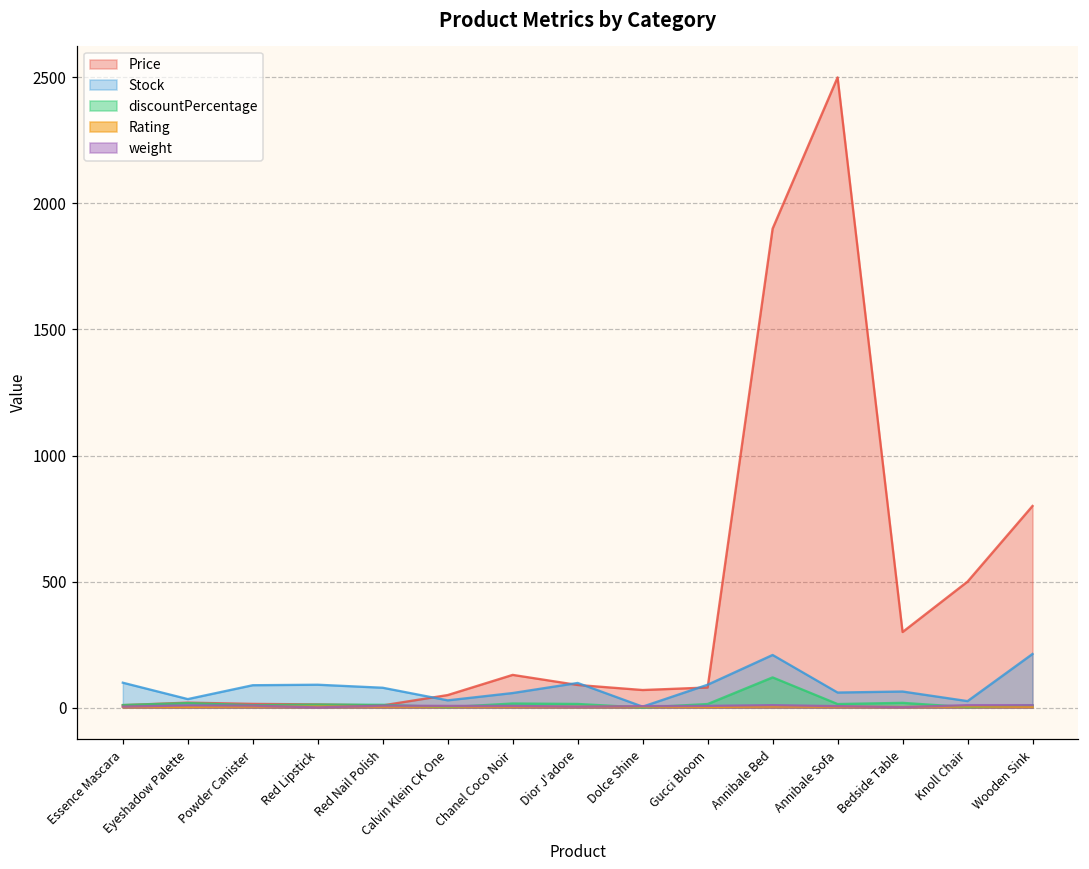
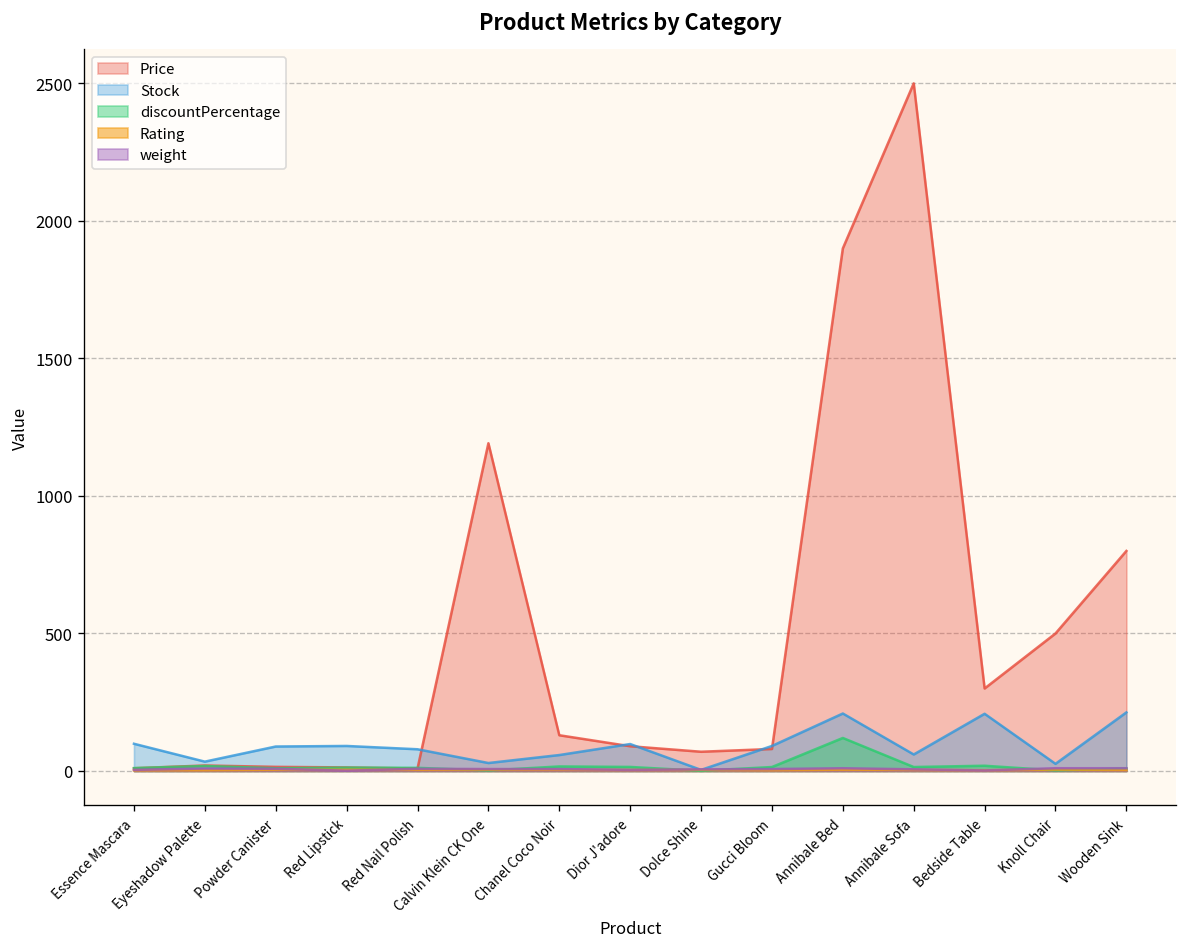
Price, Calvin Klein CK One: 50 -> 1190
Stock, Bedside Table: 60 -> 210
